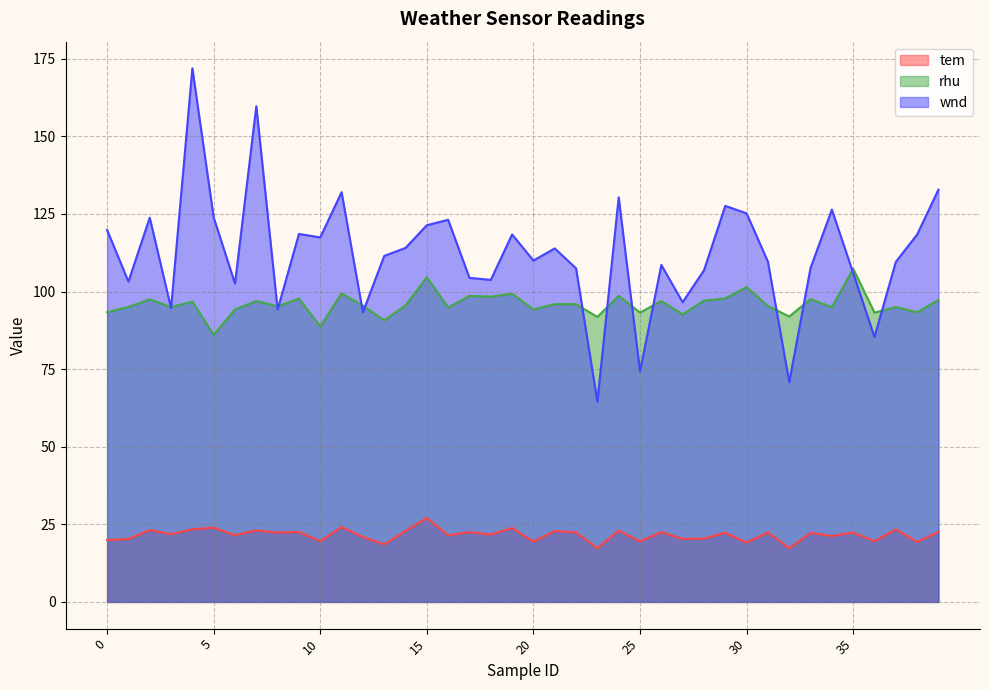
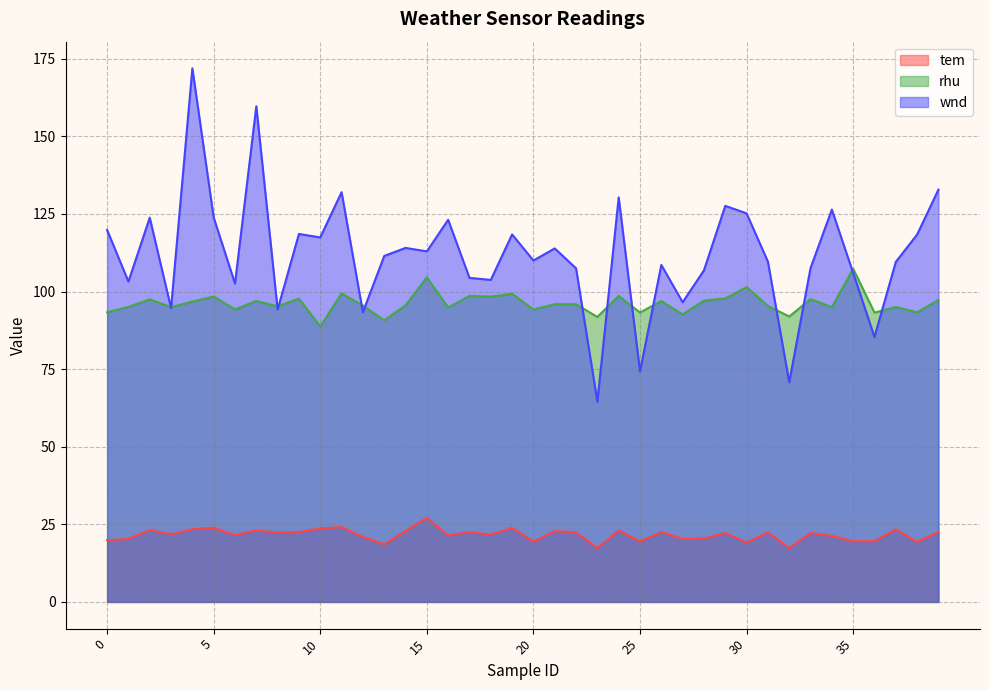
rhu, 5: 86 -> 98
tem, 10: 20 -> 24
wnd, 15: 121 -> 113
tem, 35: 22 -> 20
